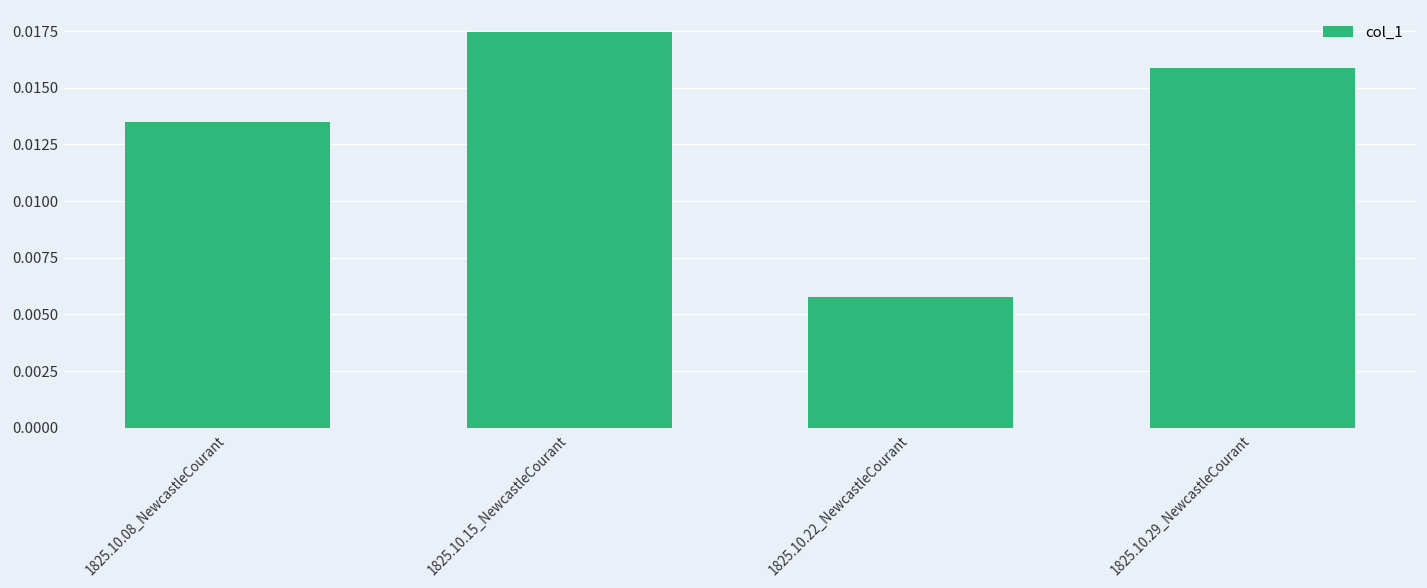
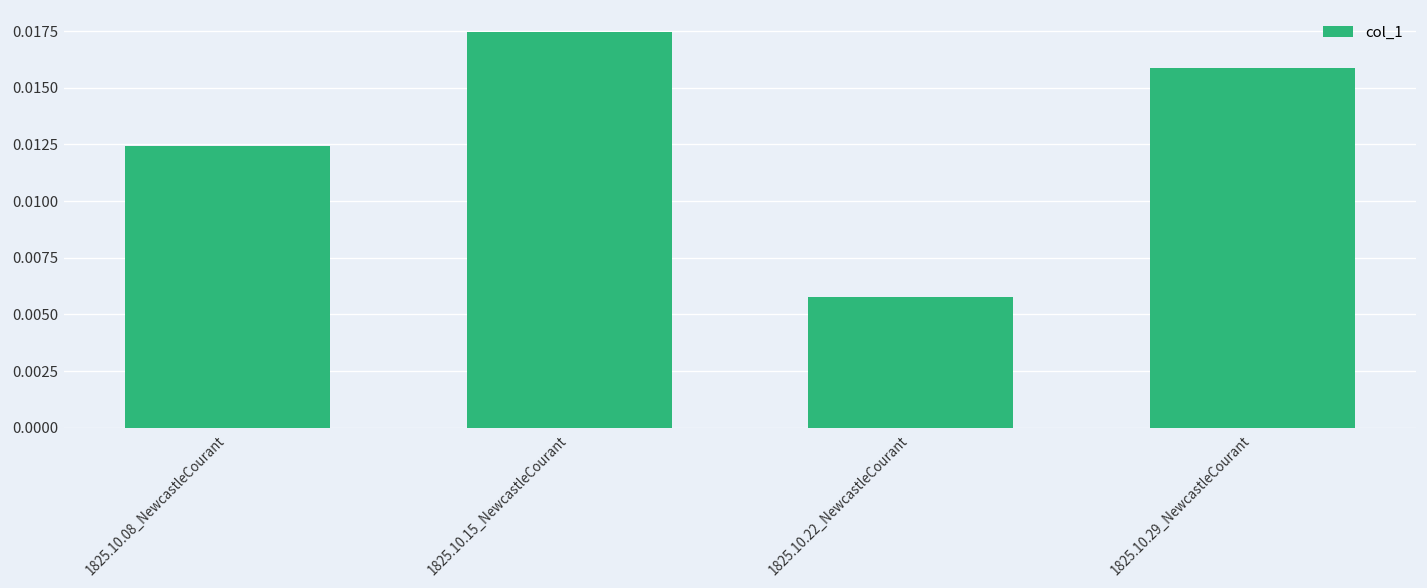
1825.10.08_NewcastleCourant: 0.0135 -> 0.0124
